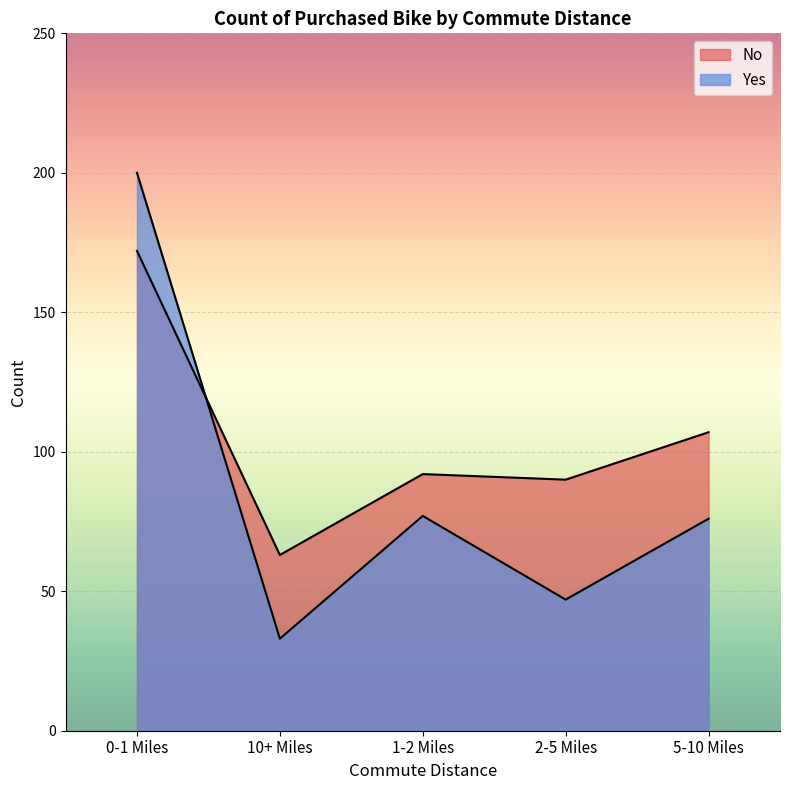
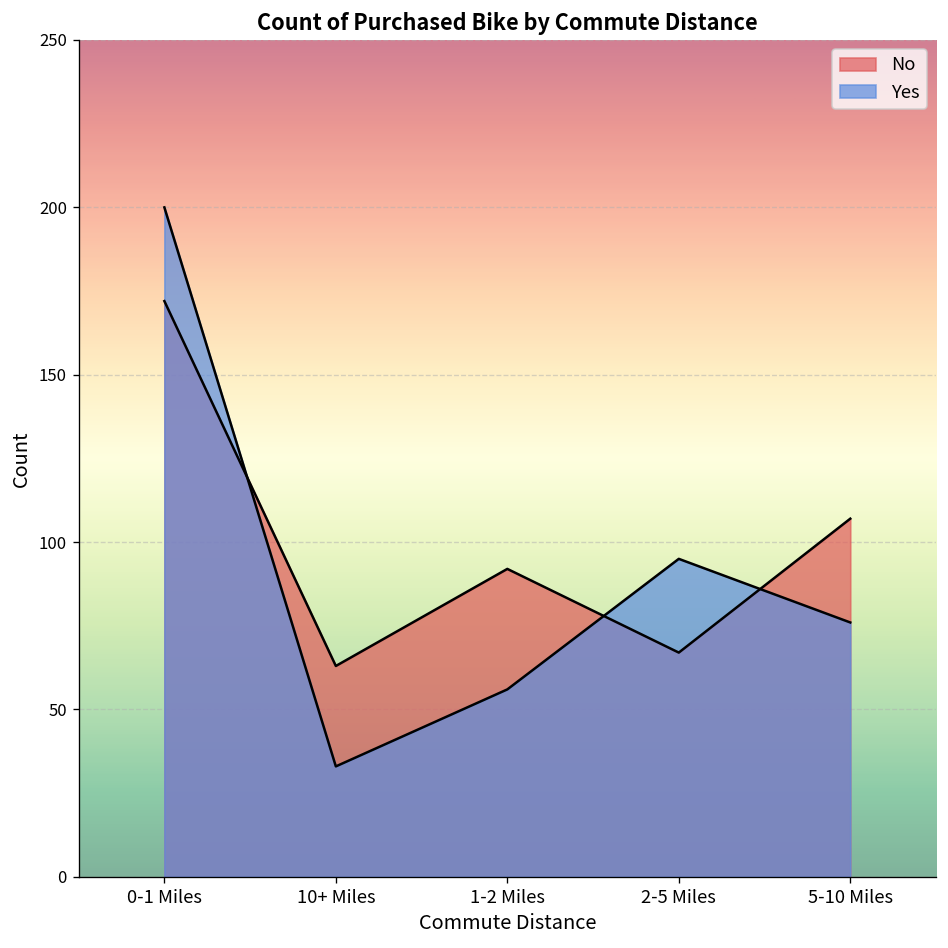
Yes, 1-2 Miles: 77 -> 56
No, 2-5 Miles: 90 -> 67
Yes, 2-5 Miles: 47 -> 95
